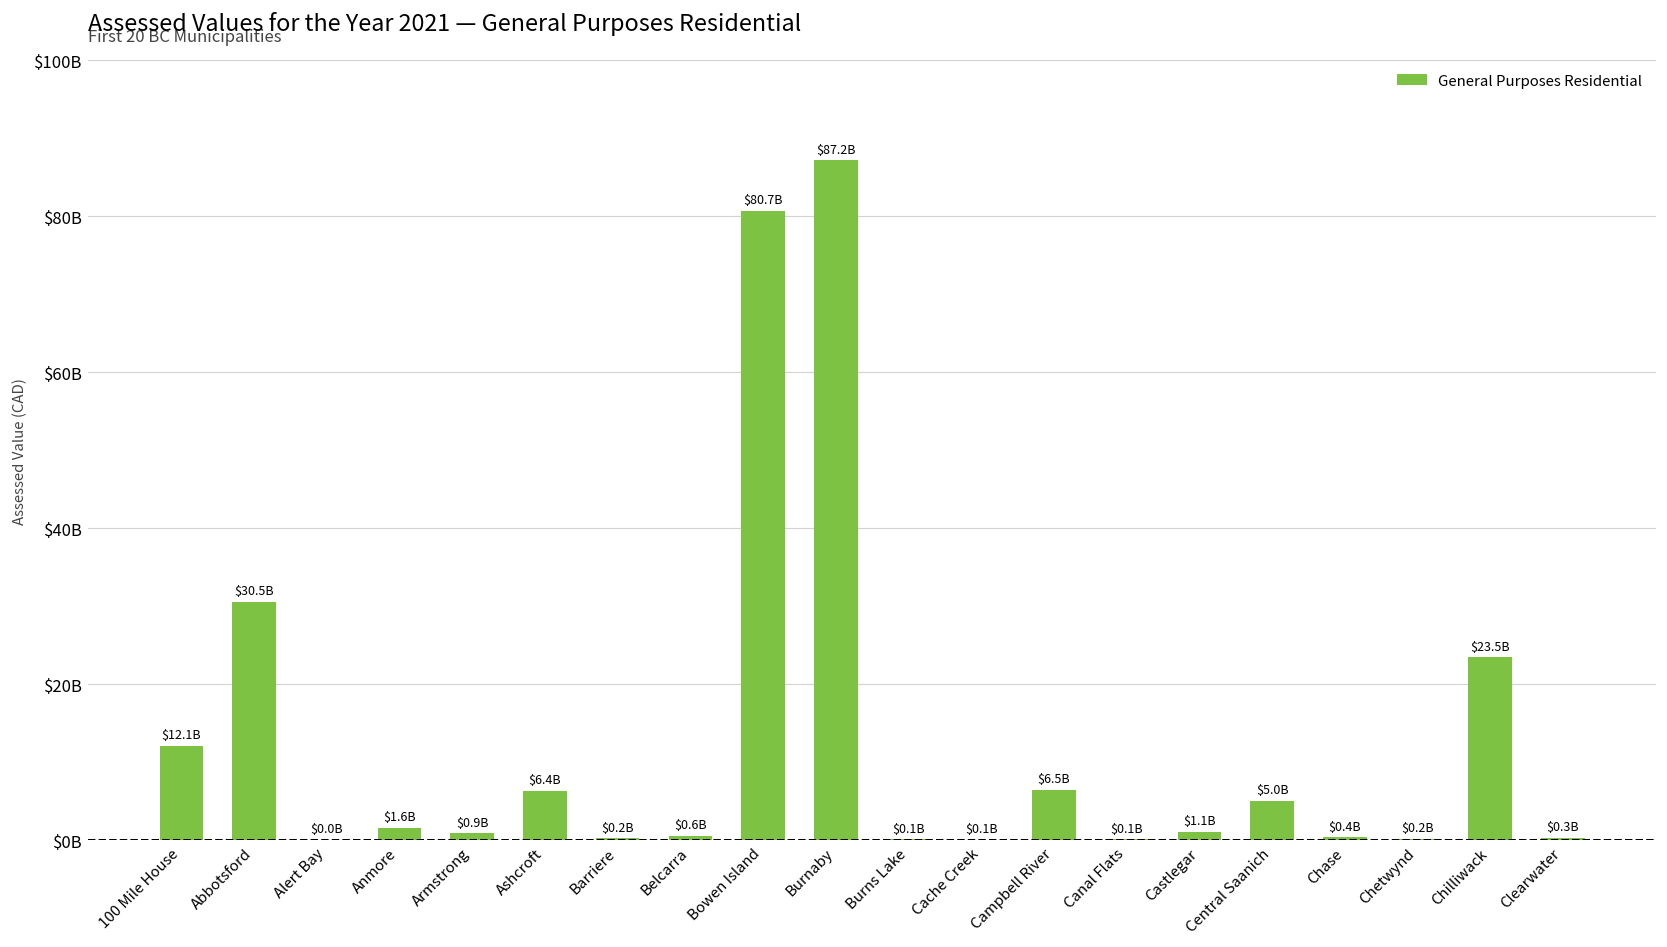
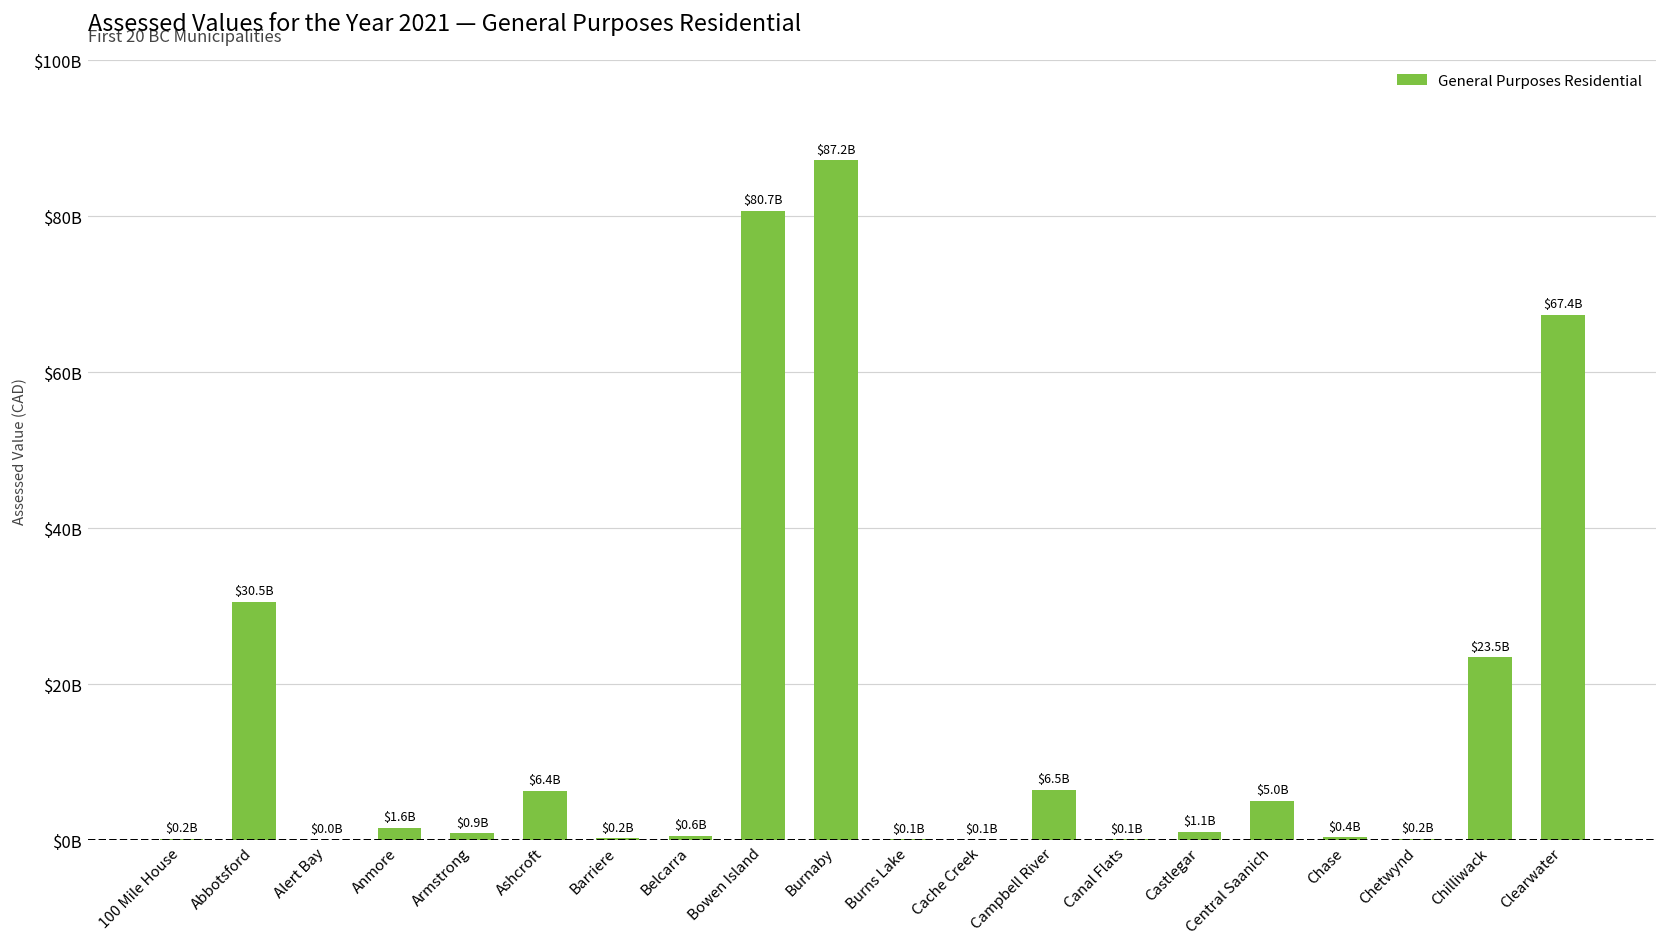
100 Mile House: $12.1B -> $0.2B
Clearwater: $0.3B -> $67.4B
